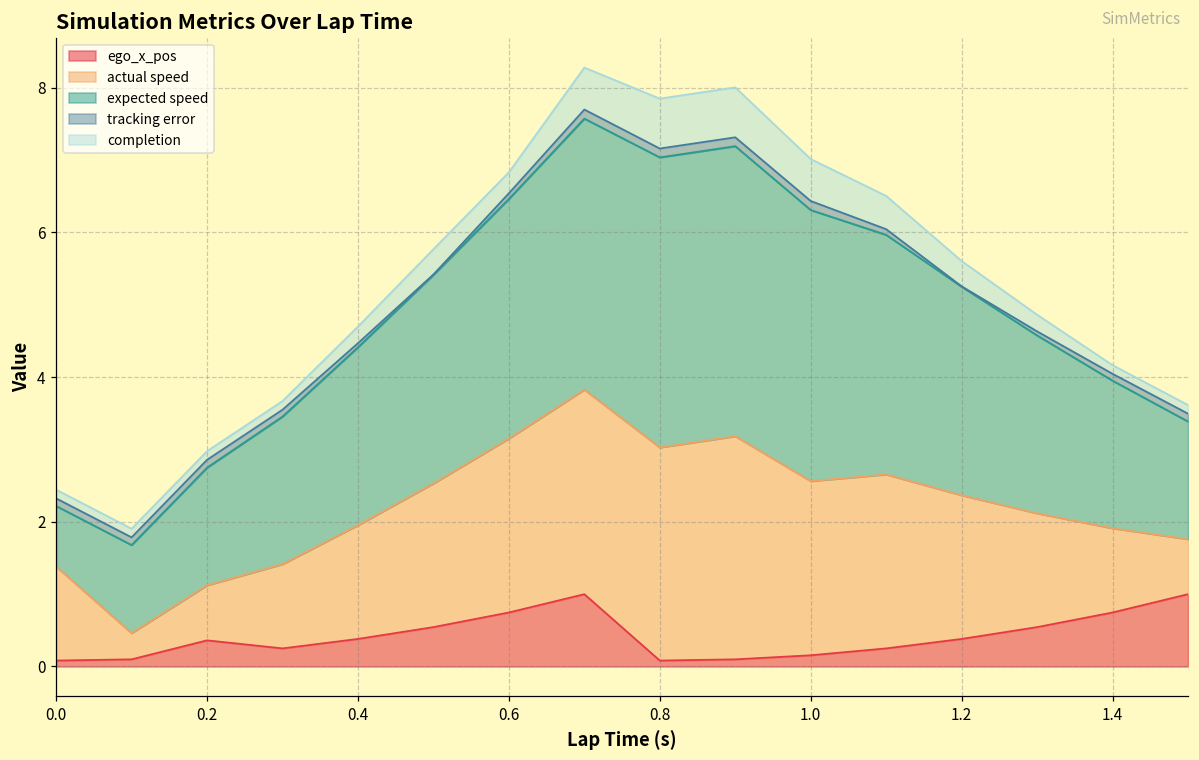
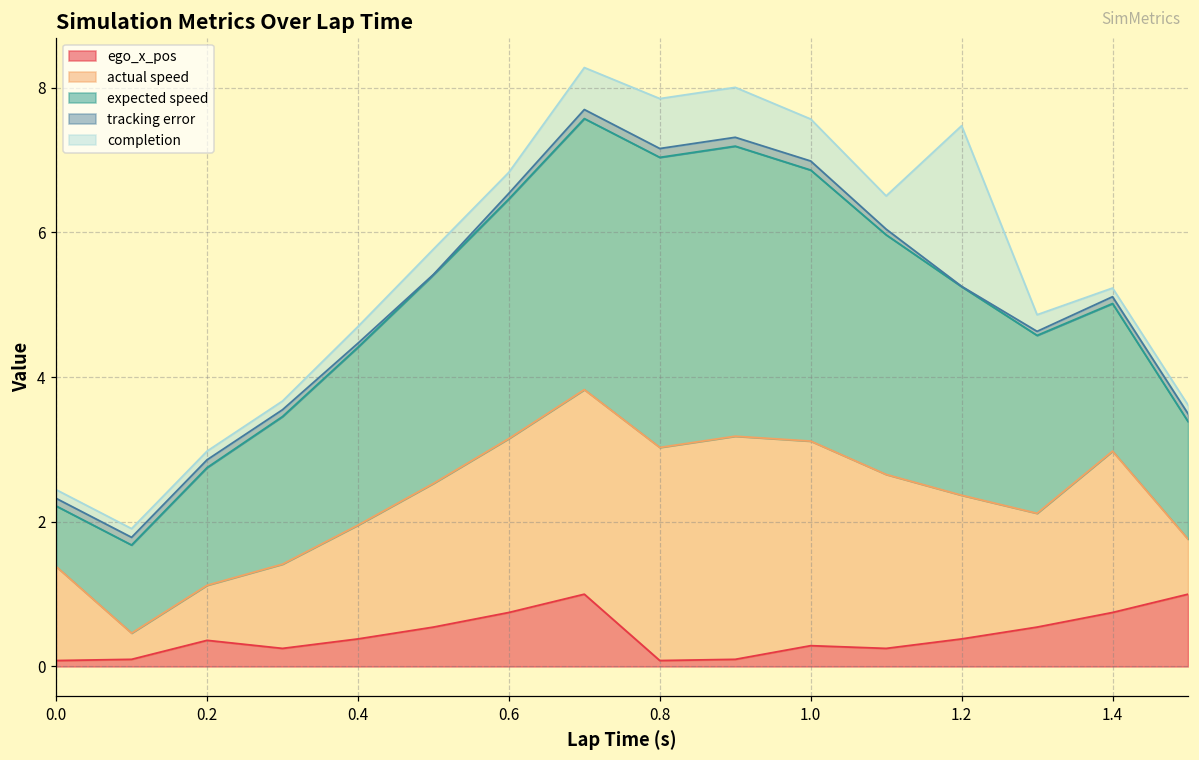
ego_x_pos, 1.0: 0.2 -> 0.3
actual speed, 1.0: 2.4 -> 2.8
completion, 1.2: 0.3 -> 2.2
actual speed, 1.4: 1.2 -> 2.2
